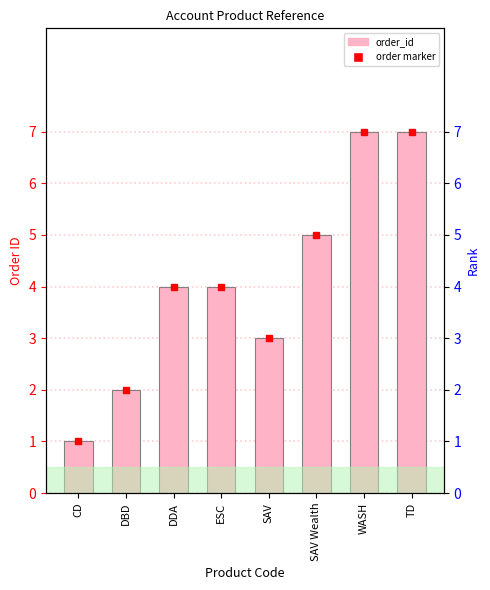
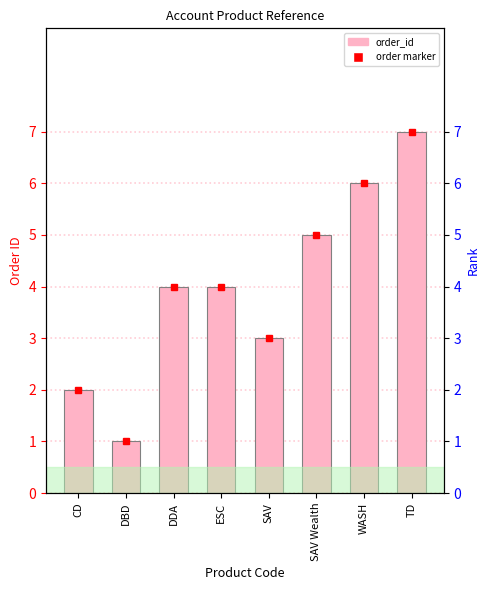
order_id, CD: 1 -> 2
order_id, DBD: 2 -> 1
order_id, WASH: 7 -> 6
